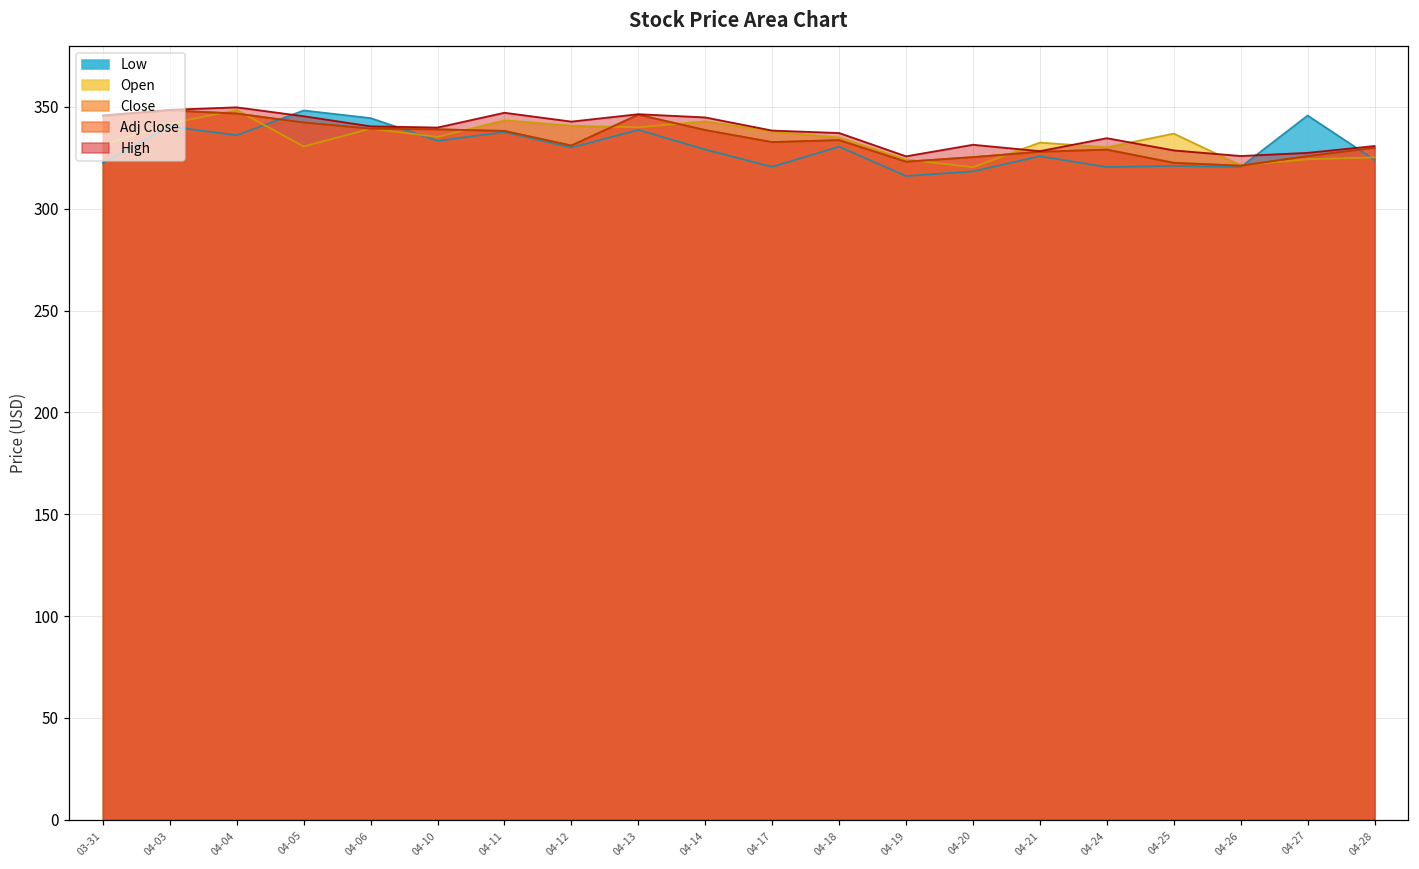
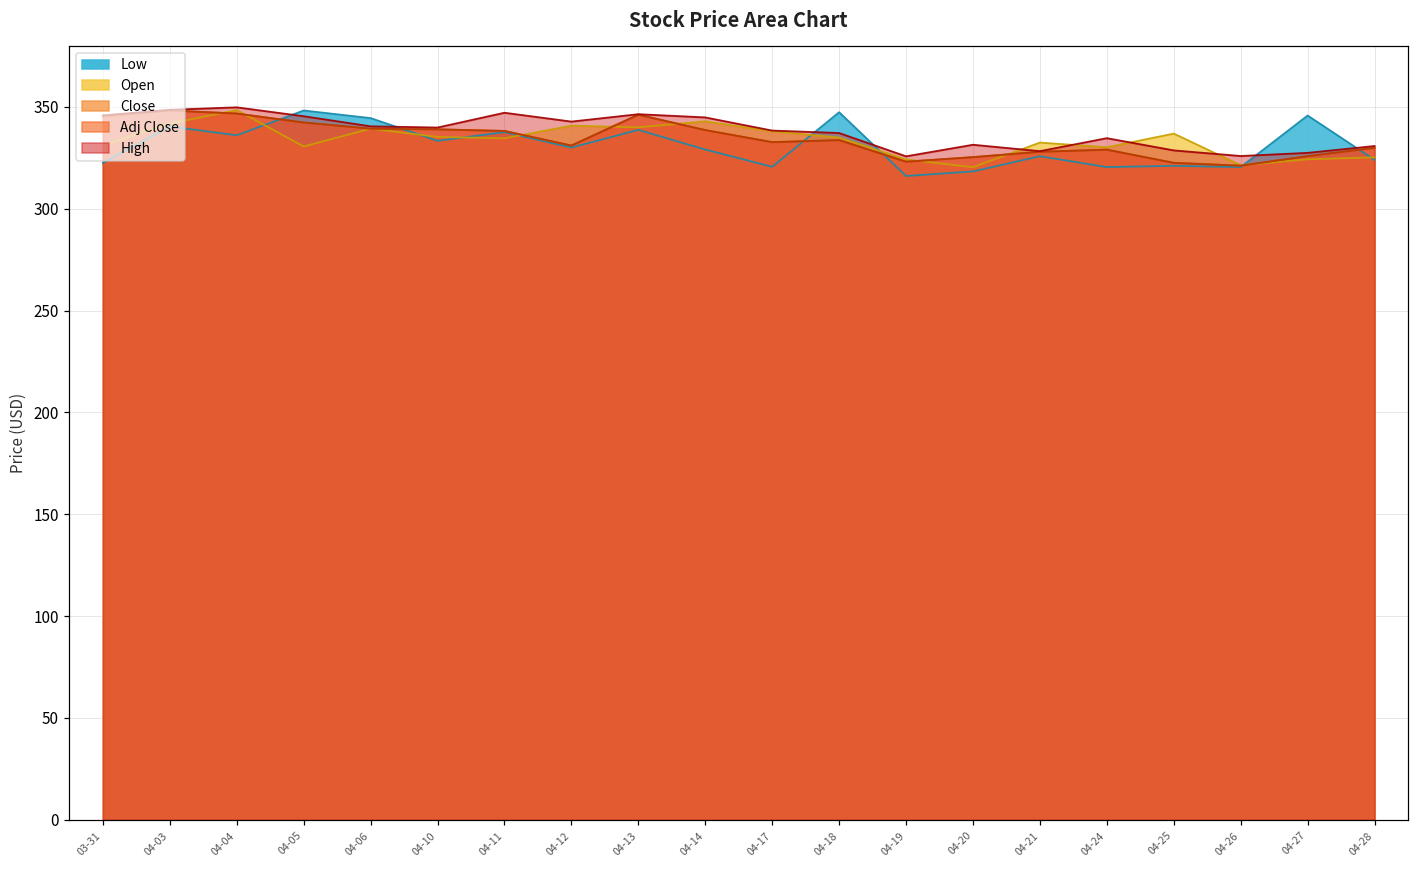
Open, 04-11: 343 -> 335
Low, 04-18: 331 -> 347
